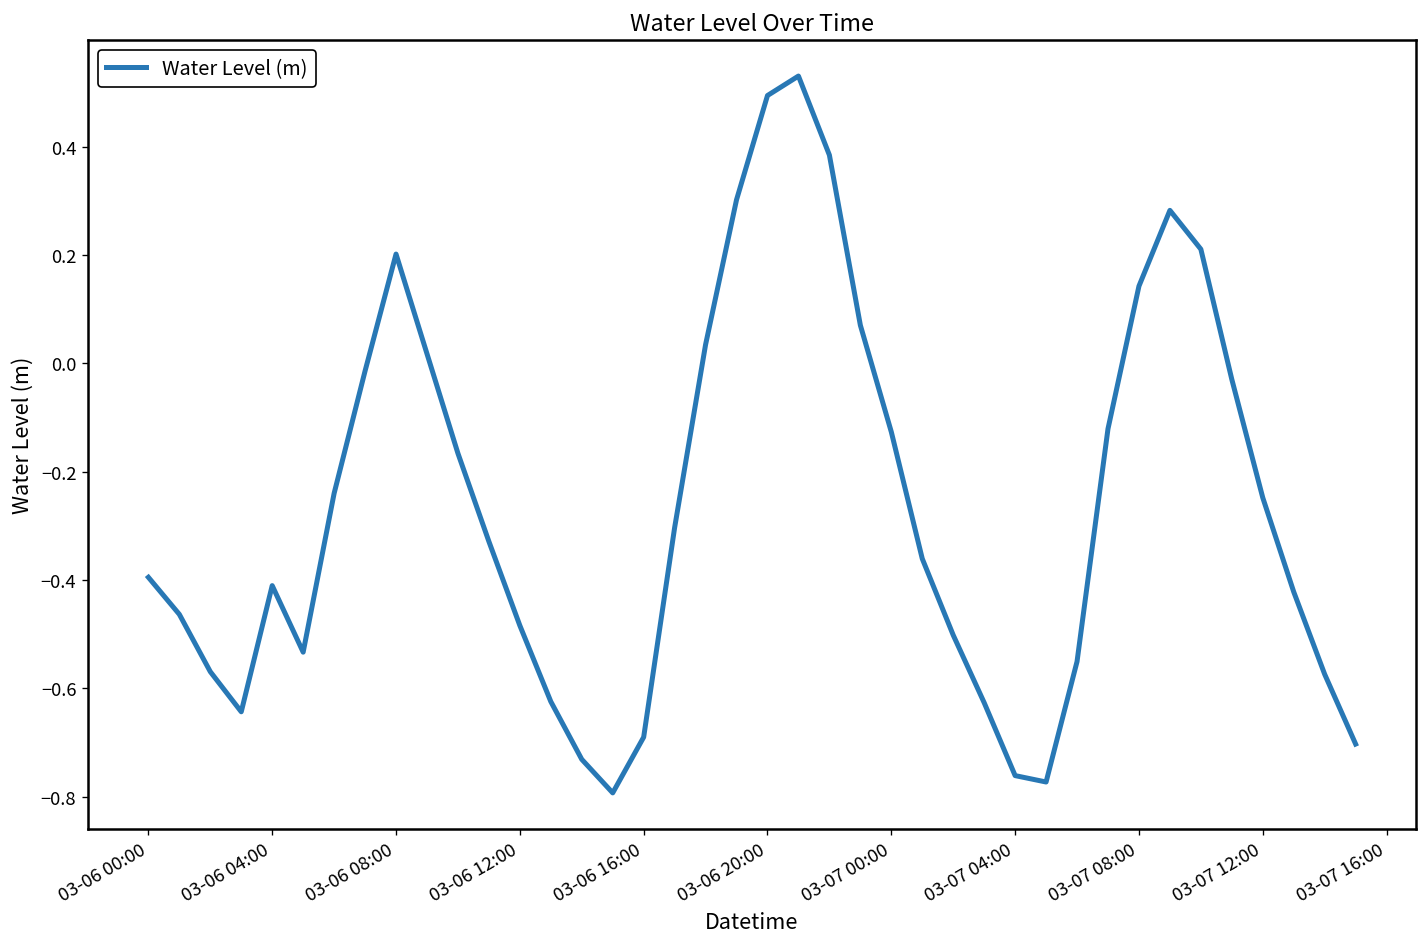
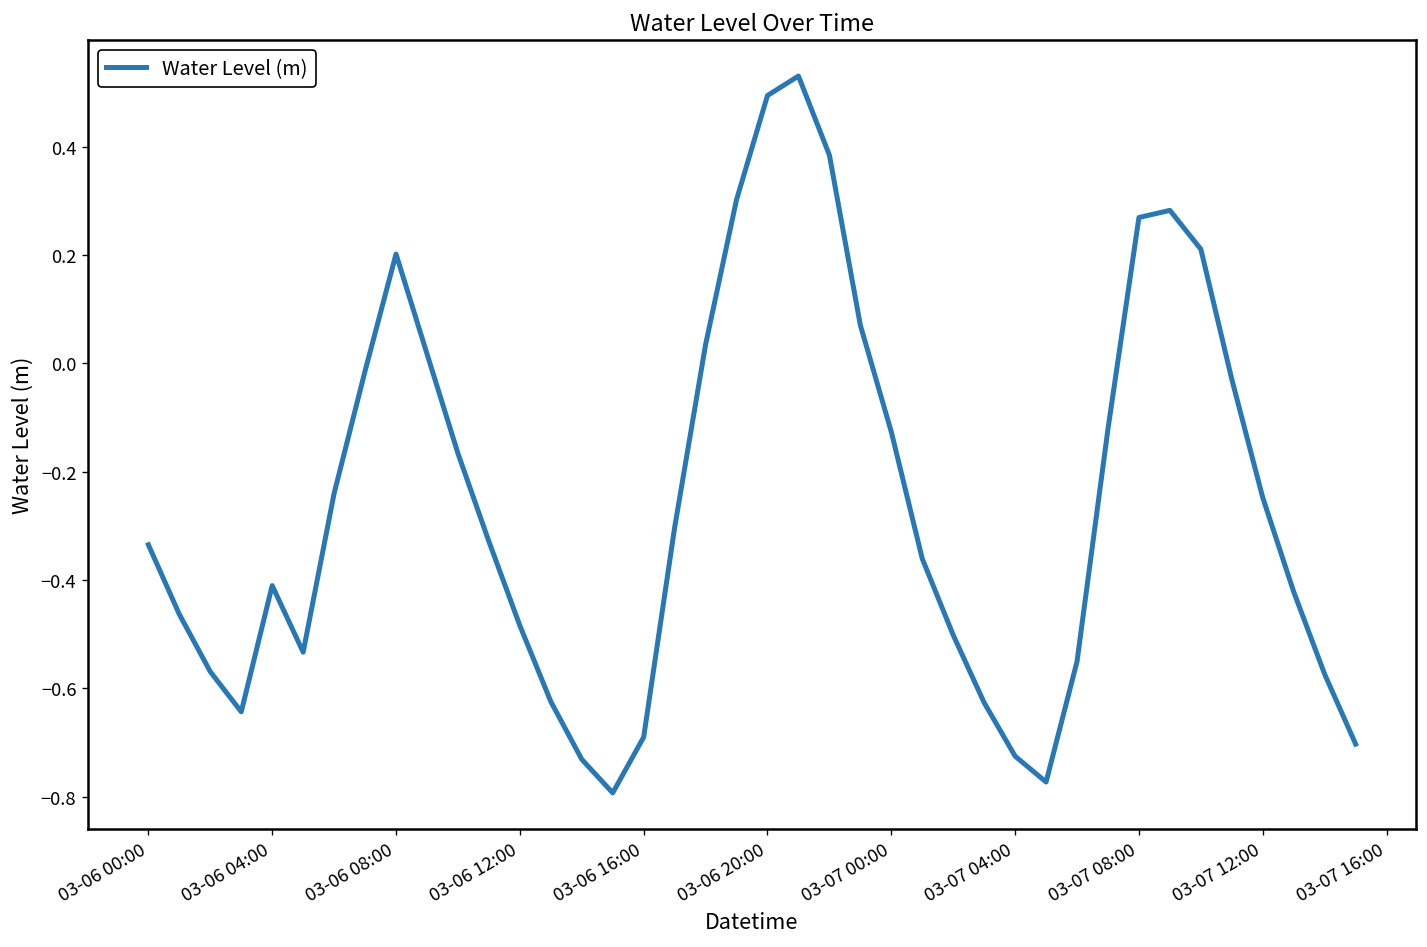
03-06 00:00: -0.40 -> -0.34
03-07 04:00: -0.76 -> -0.73
03-07 08:00: 0.14 -> 0.27
